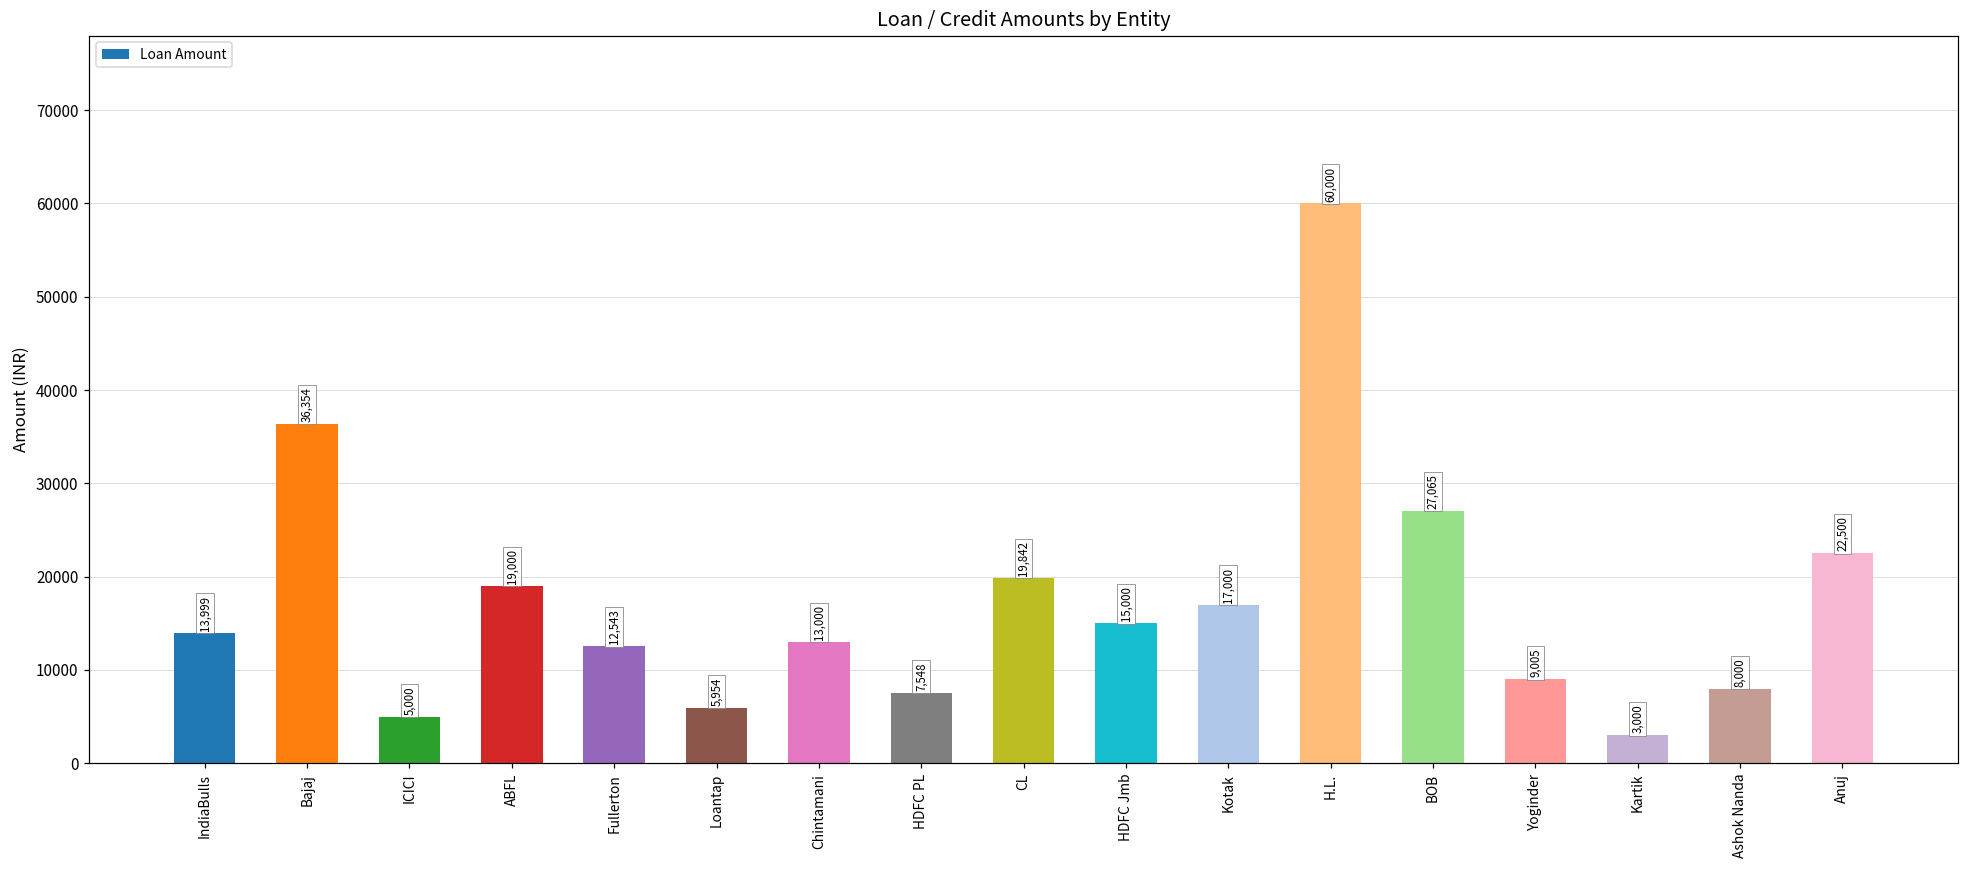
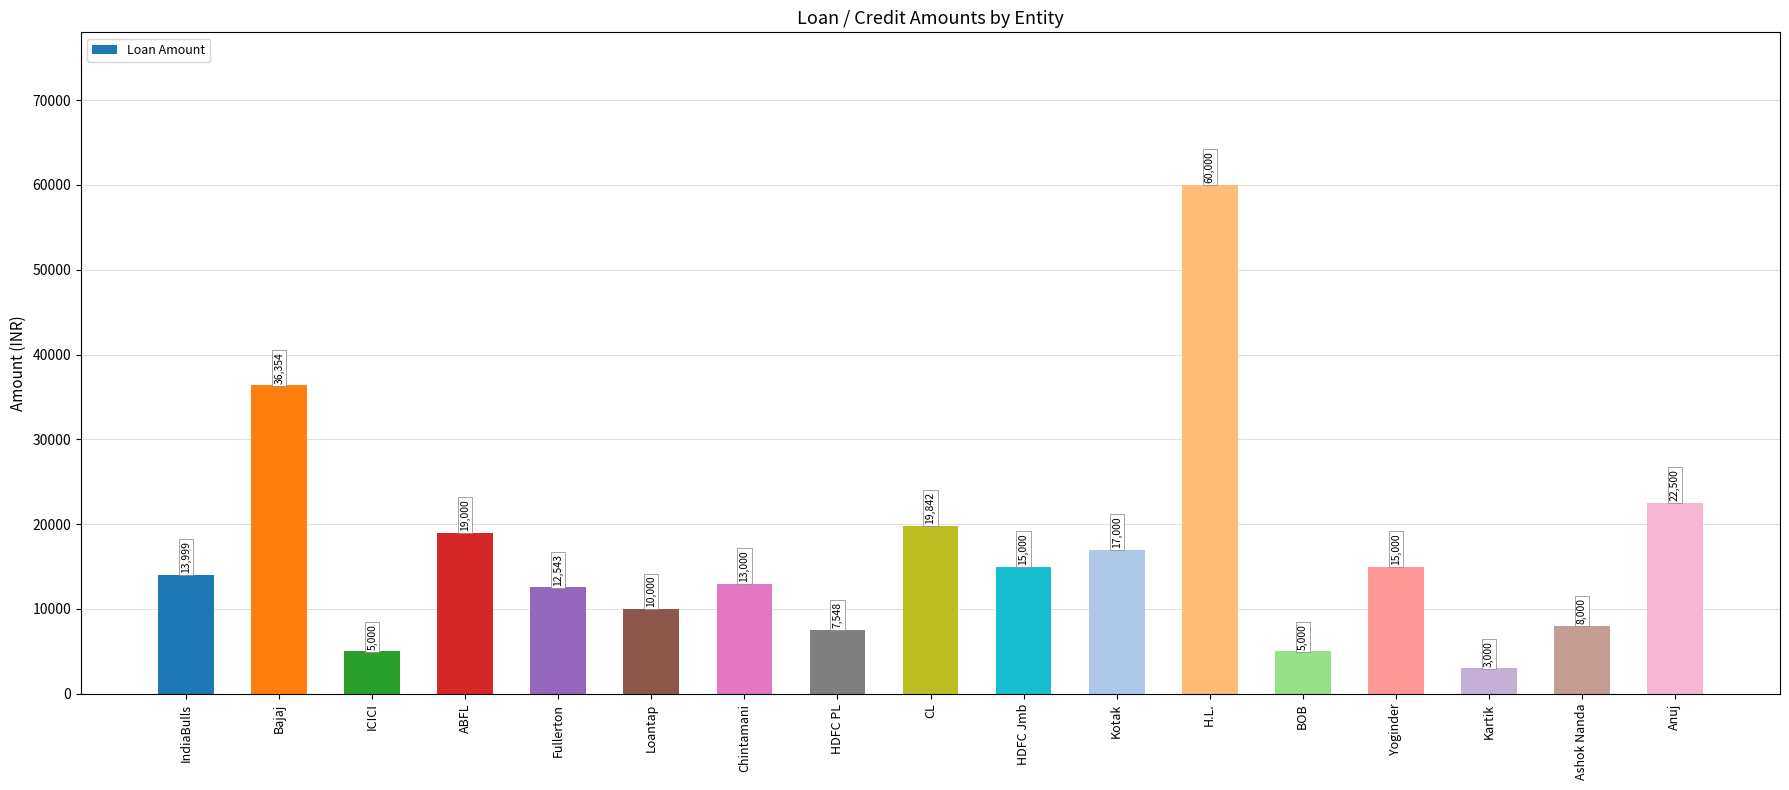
Loantap: 5,954 -> 10,000
BOB: 27,065 -> 5,000
Yoginder: 9,005 -> 15,000
